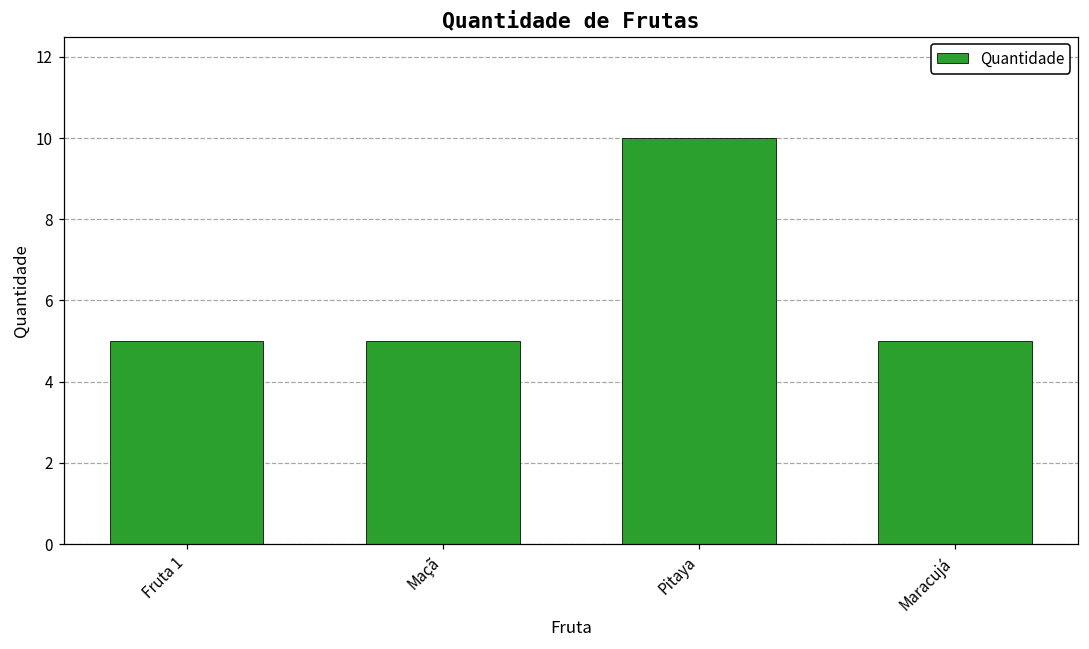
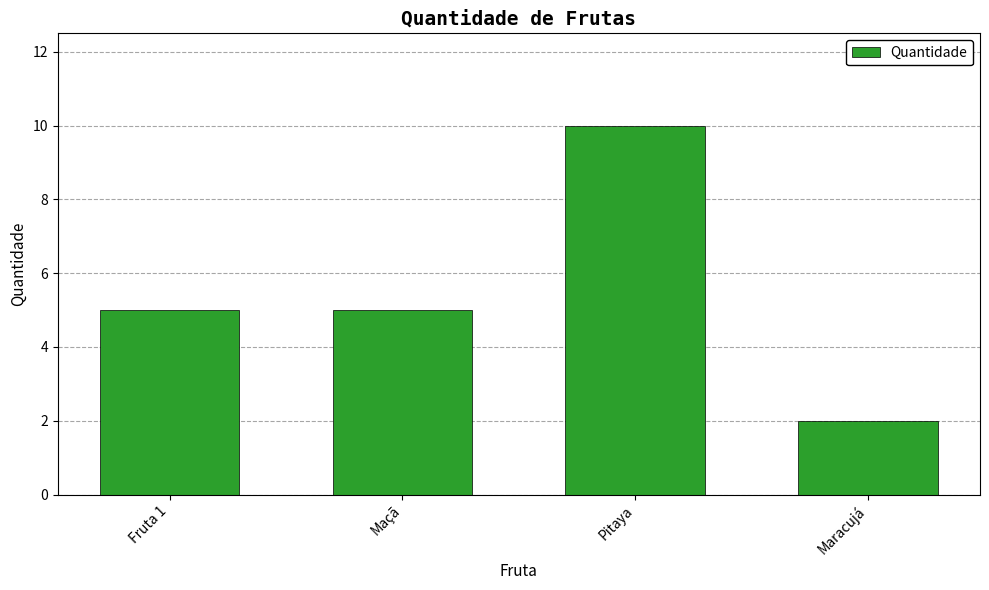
Maracujá: 5 -> 2
